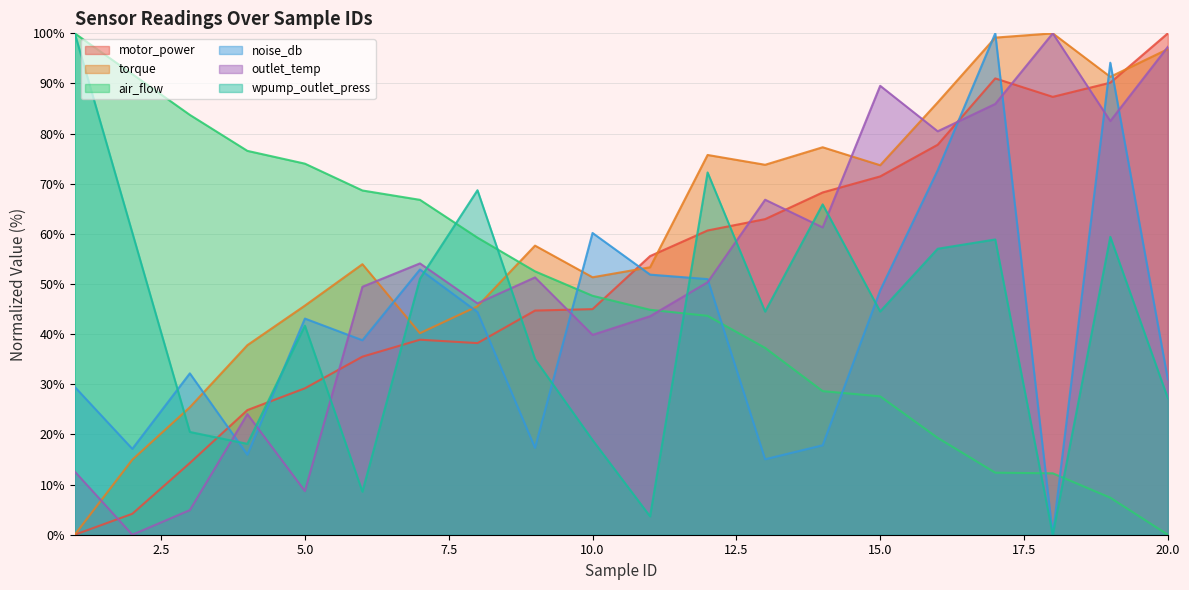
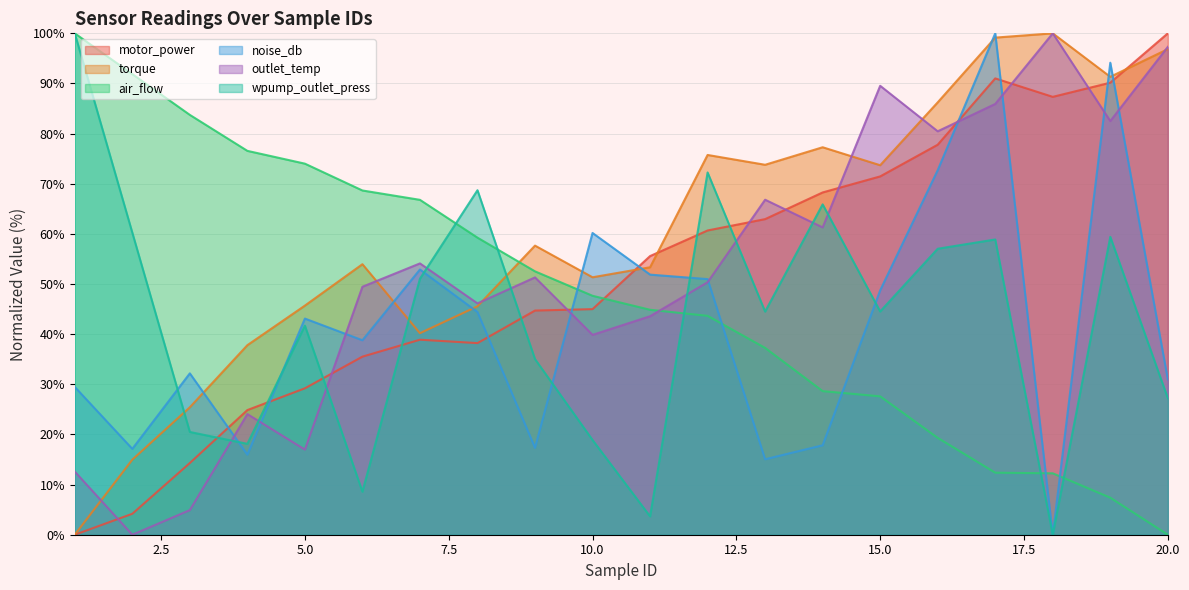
outlet_temp, 5.0: 9% -> 17%
